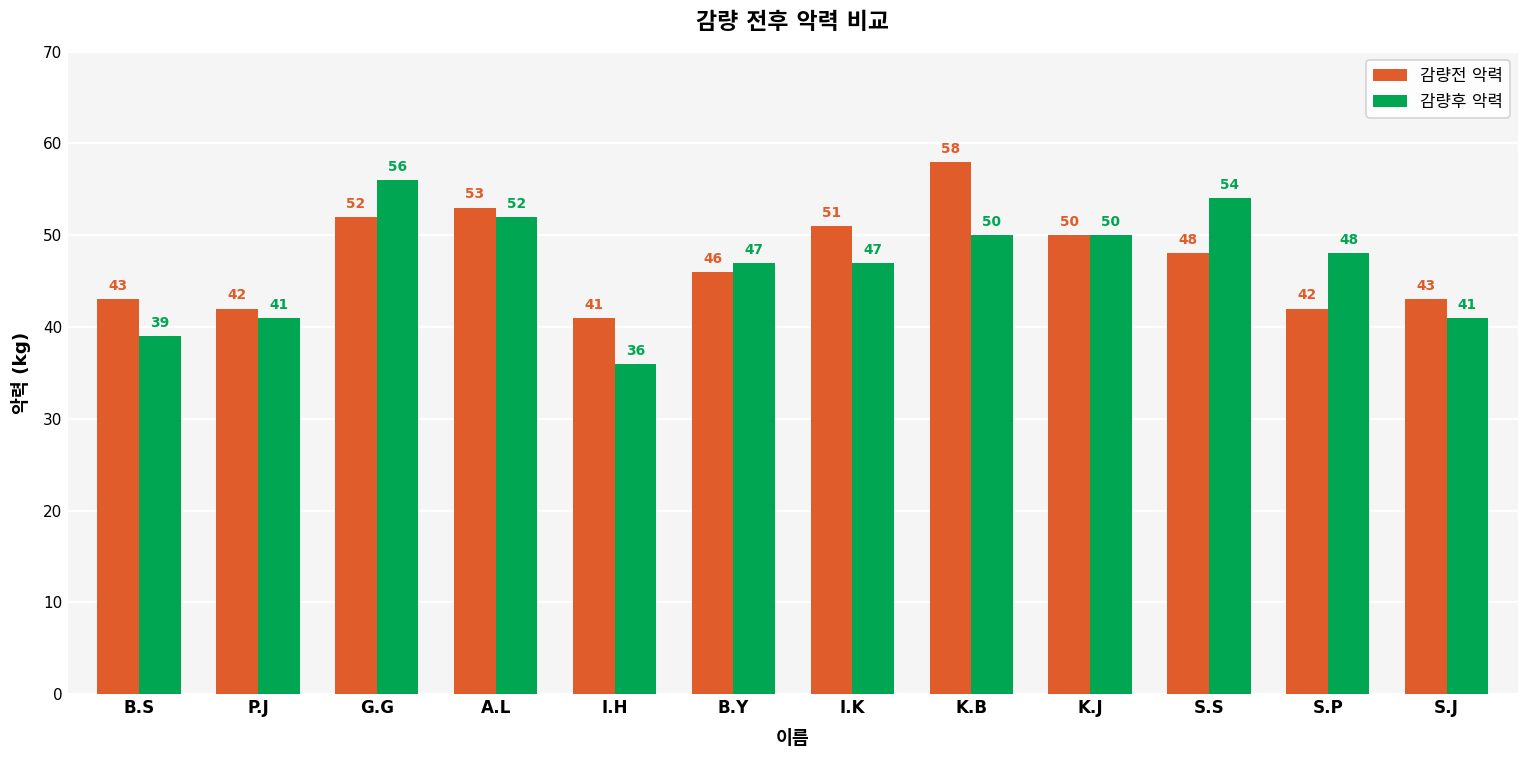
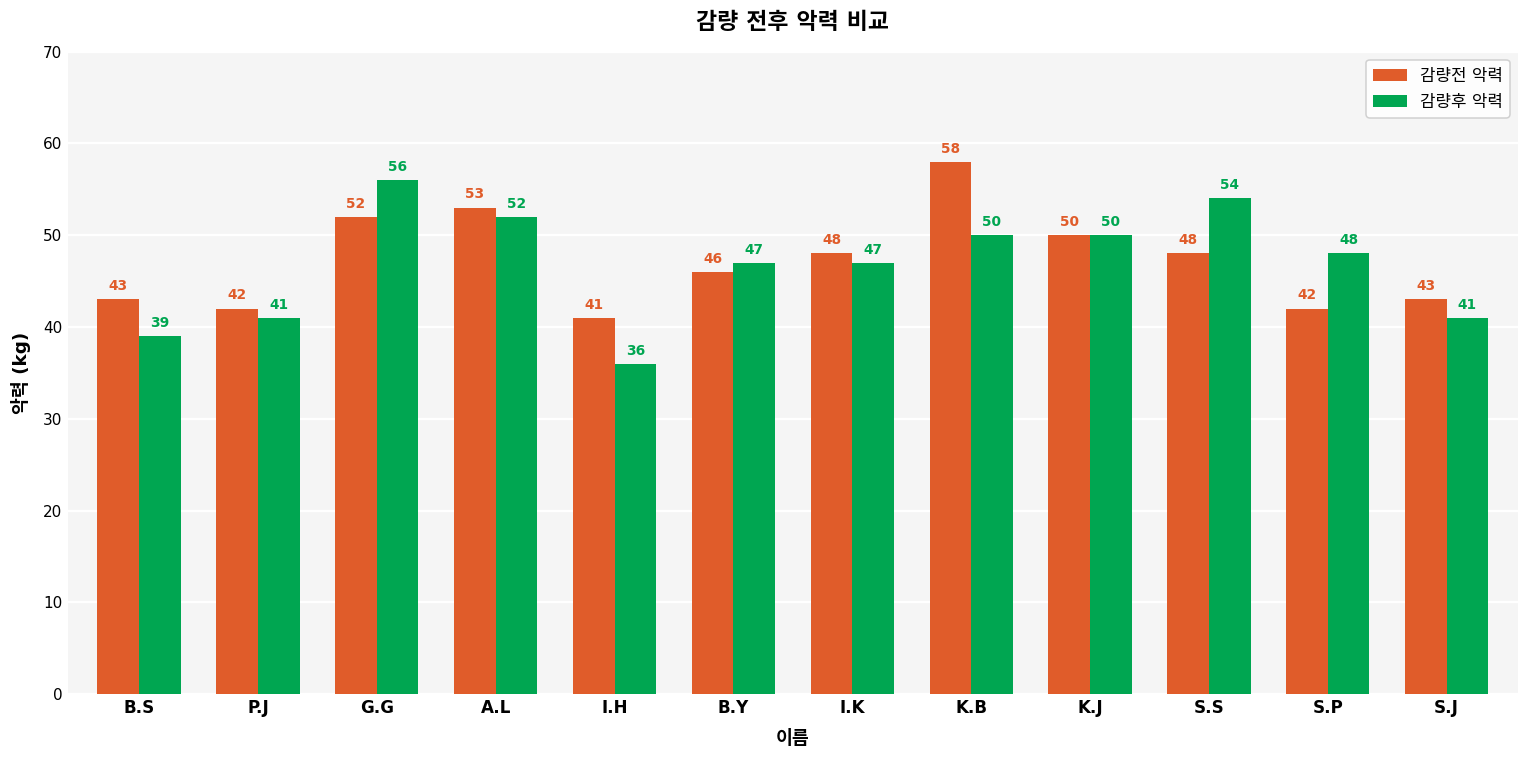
감량전 악력, I.K: 51 -> 48
